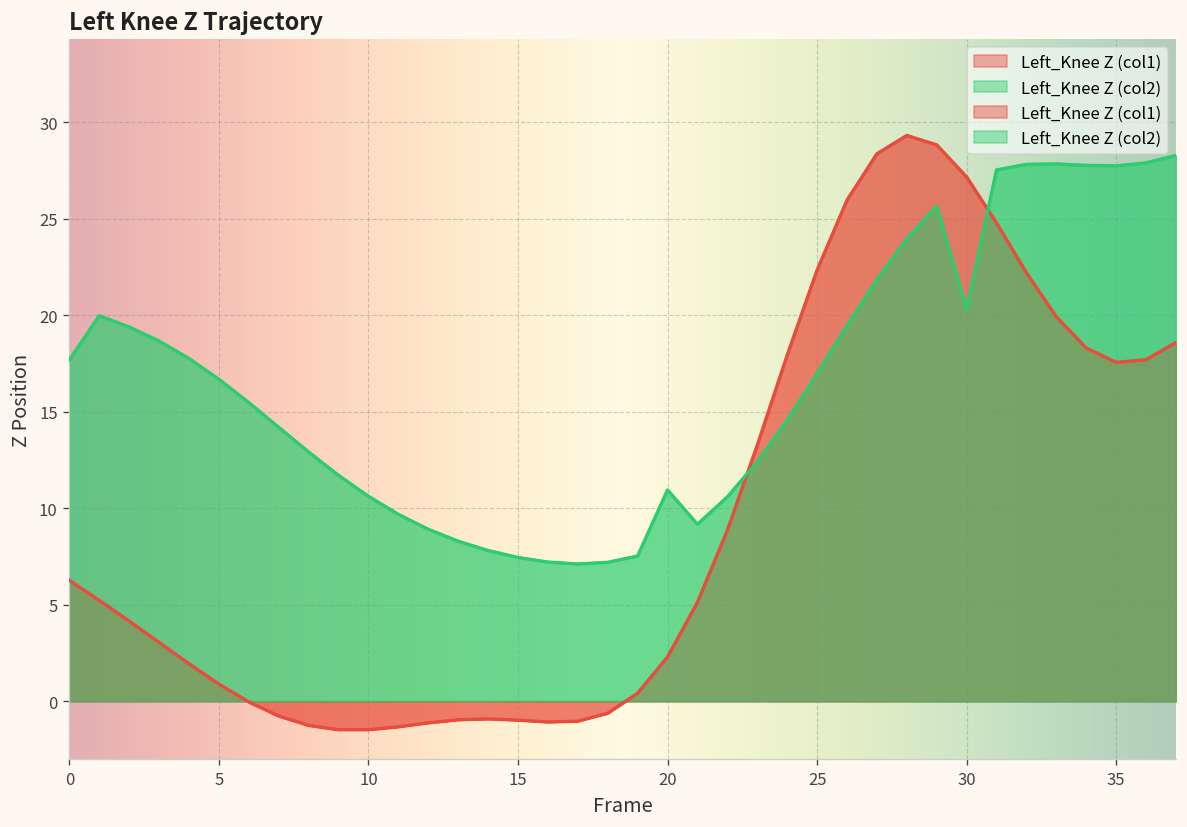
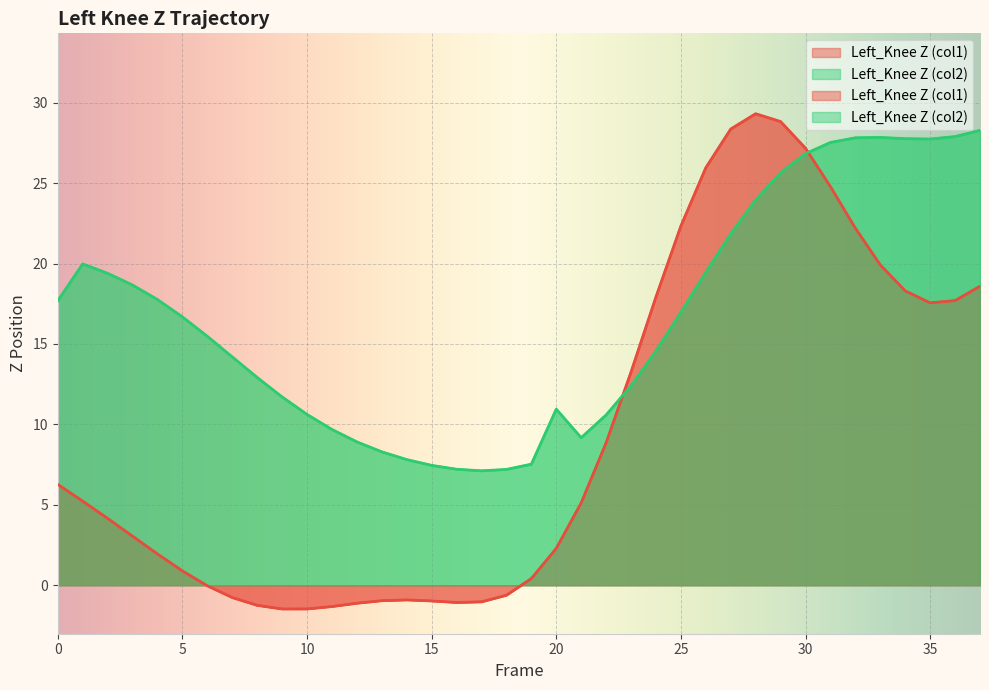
Left_Knee Z (col2), 30: 20.3 -> 26.8
